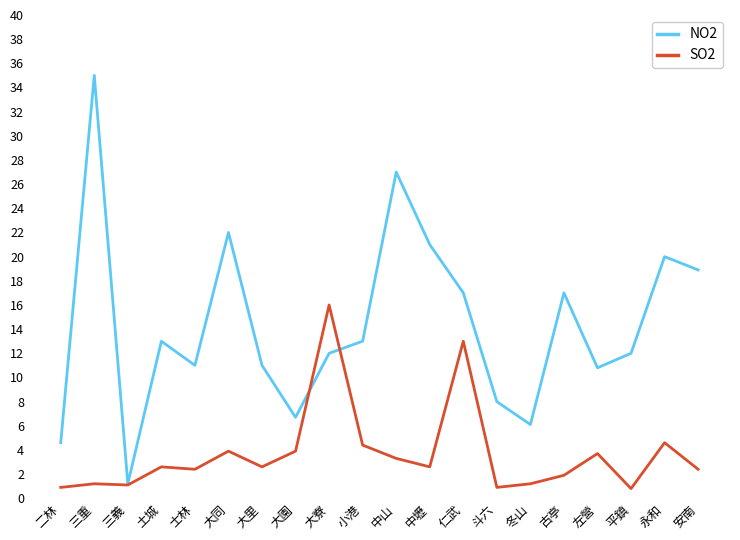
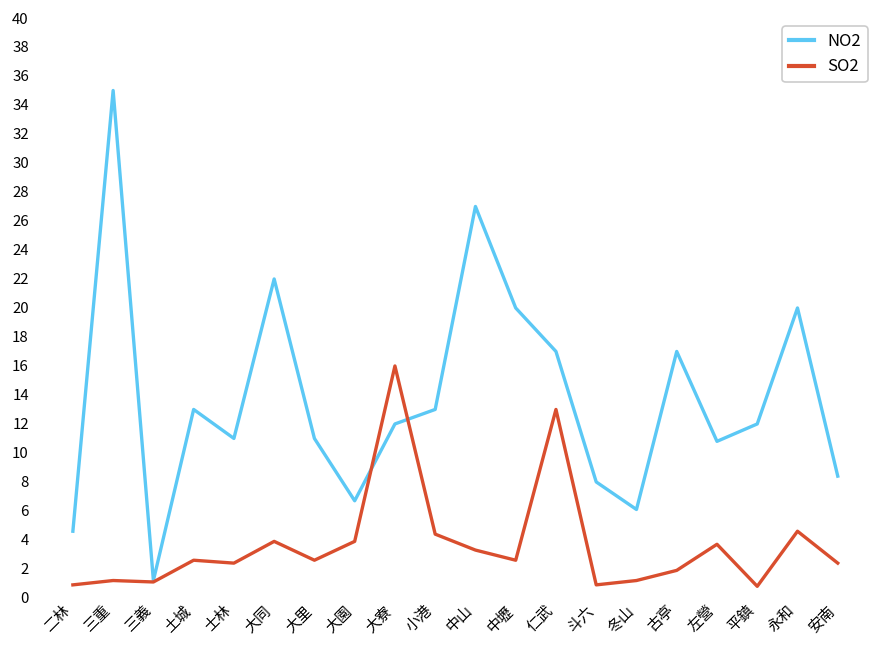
NO2, 中壢: 21 -> 20
NO2, 安南: 18.9 -> 8.4
